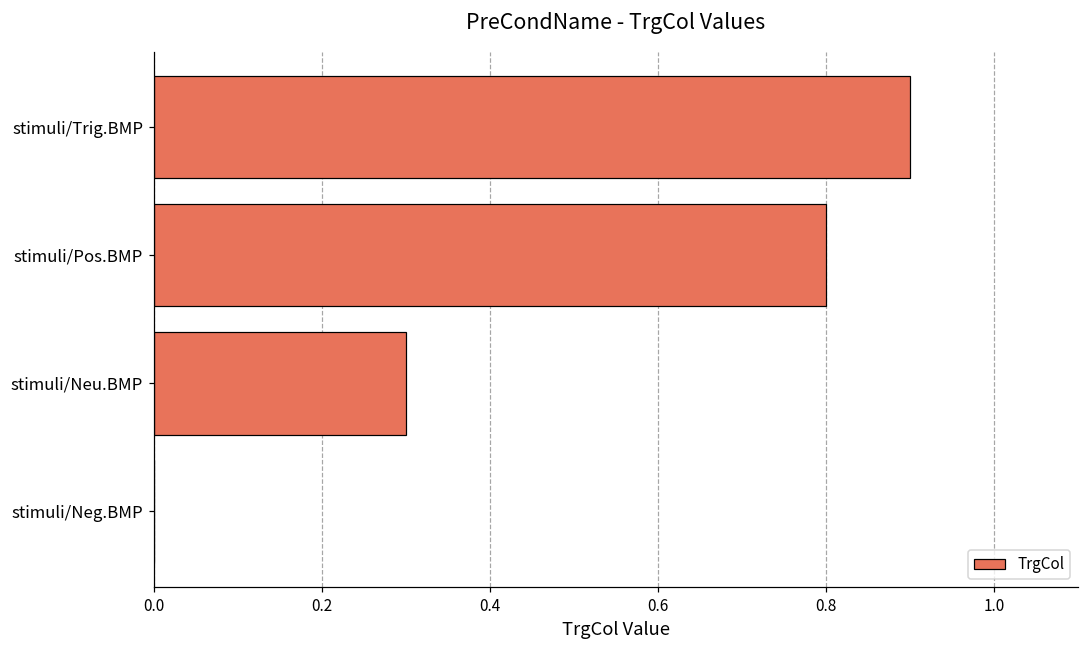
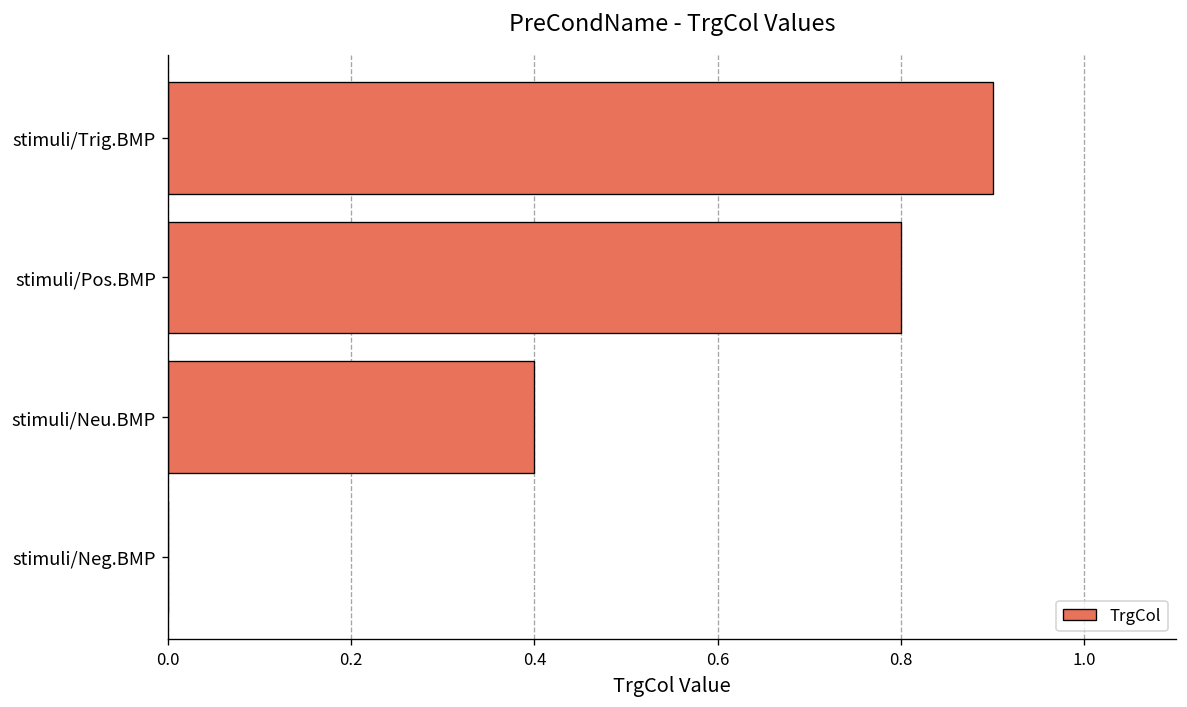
stimuli/Neu.BMP: 0.3 -> 0.4
